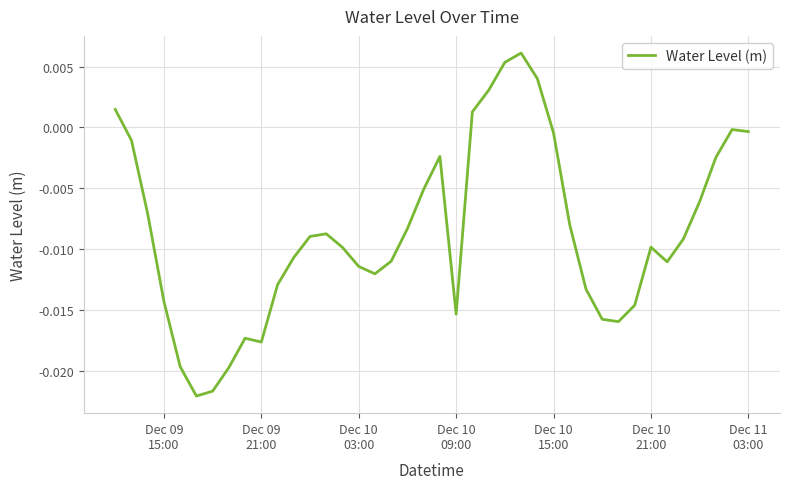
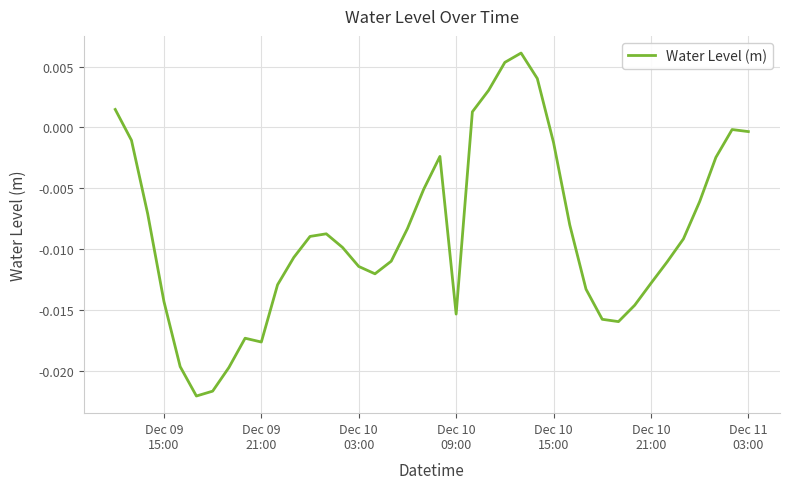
Dec 10 15:00: -0.0005 -> -0.0012
Dec 10 21:00: -0.0098 -> -0.0128
